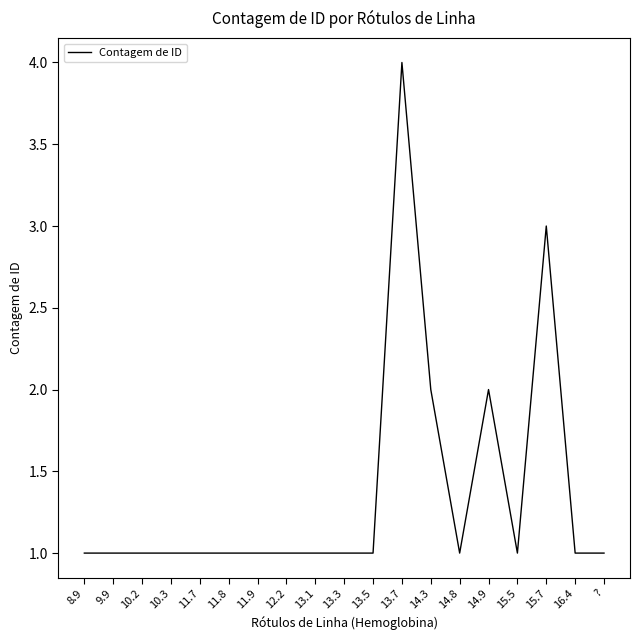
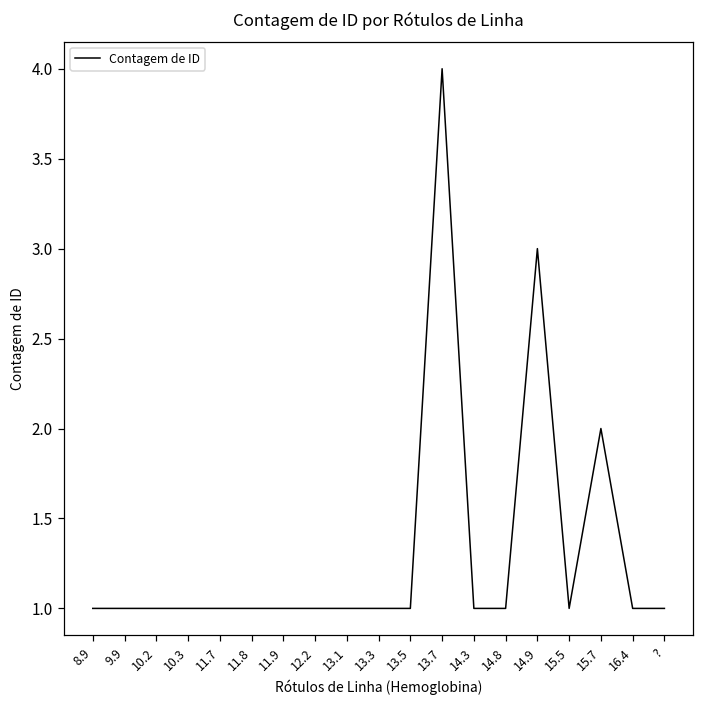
14.3: 2 -> 1
14.9: 2 -> 3
15.7: 3 -> 2
